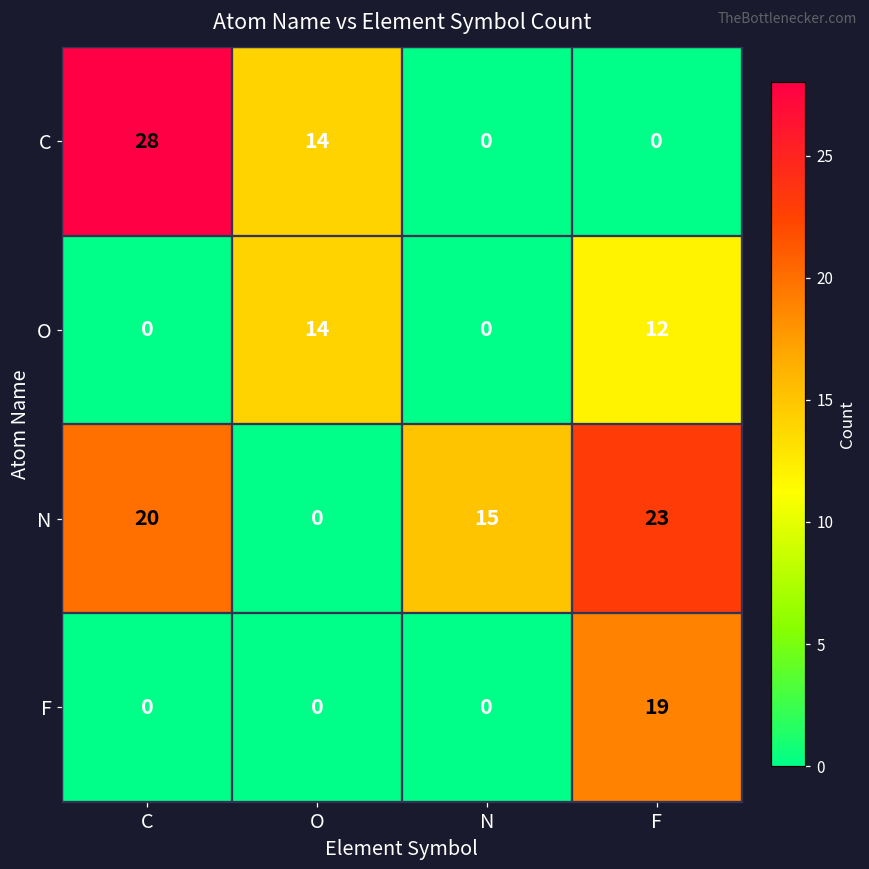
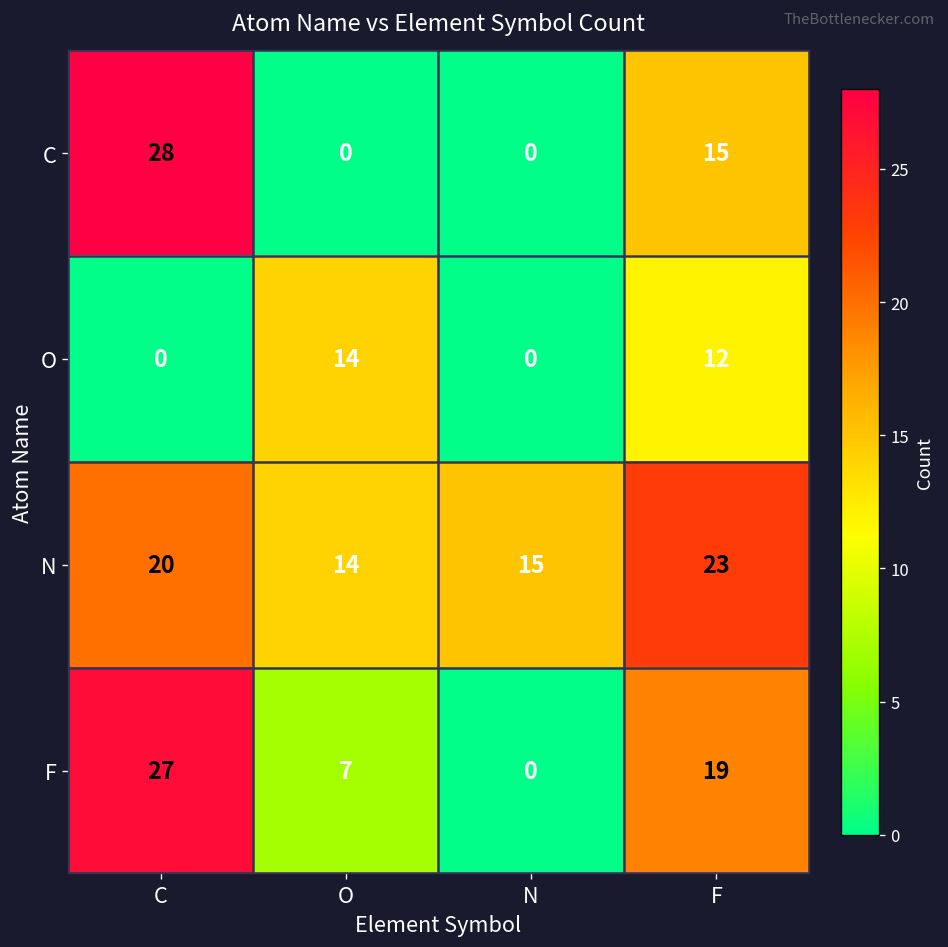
C, O: 14 -> 0
C, F: 0 -> 15
N, O: 0 -> 14
F, C: 0 -> 27
F, O: 0 -> 7
